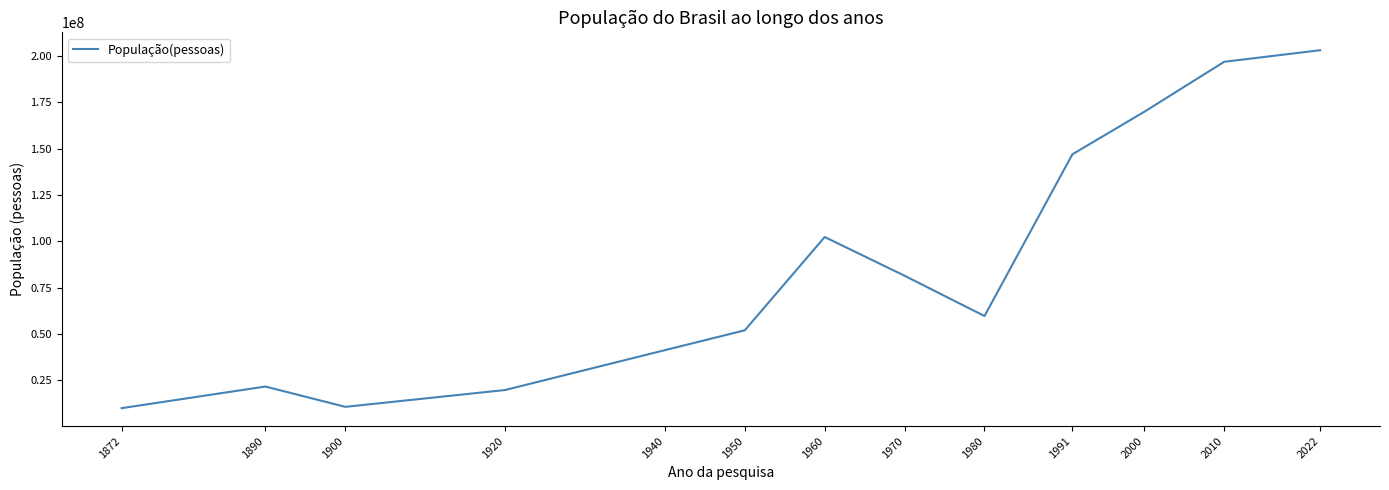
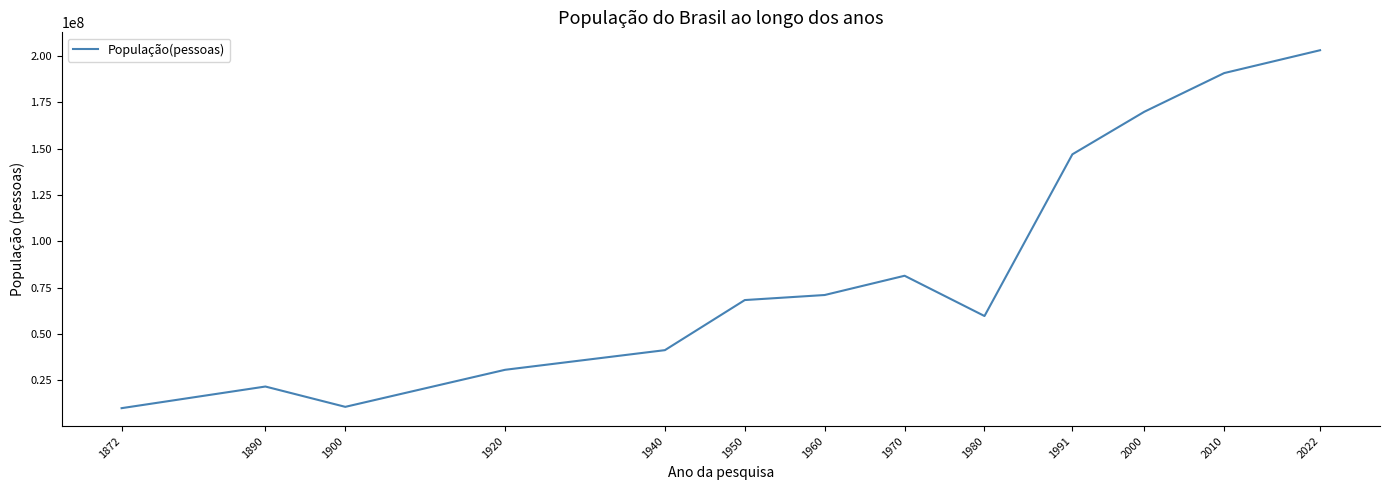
1920: 20000000 -> 31000000
1950: 52000000 -> 68000000
1960: 102000000 -> 71000000
2010: 197000000 -> 191000000
